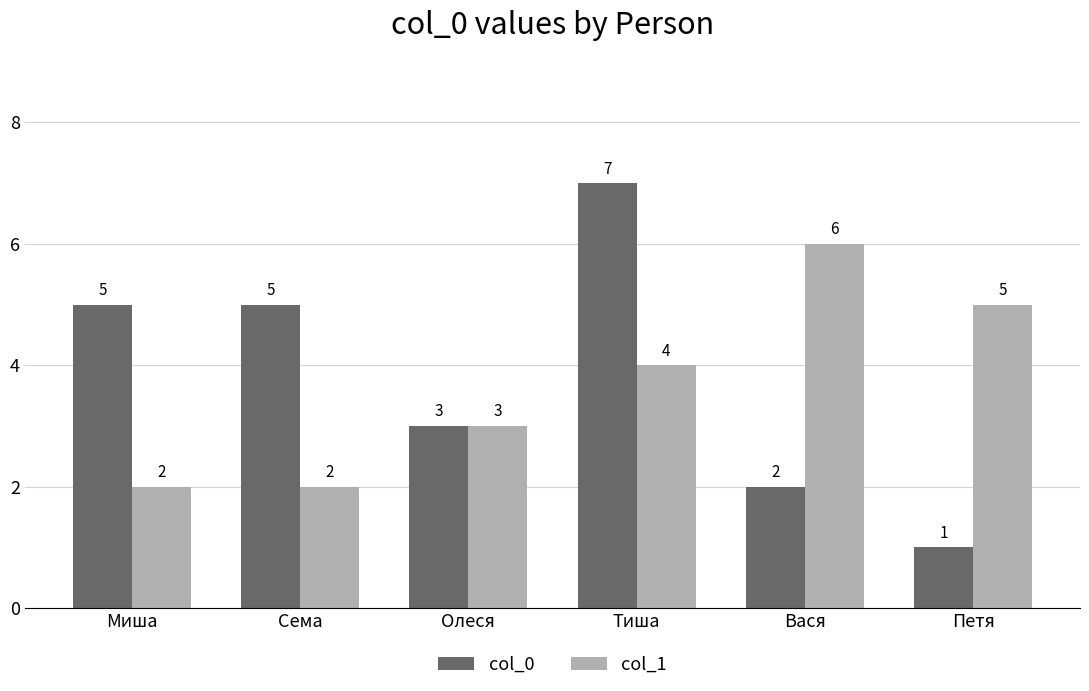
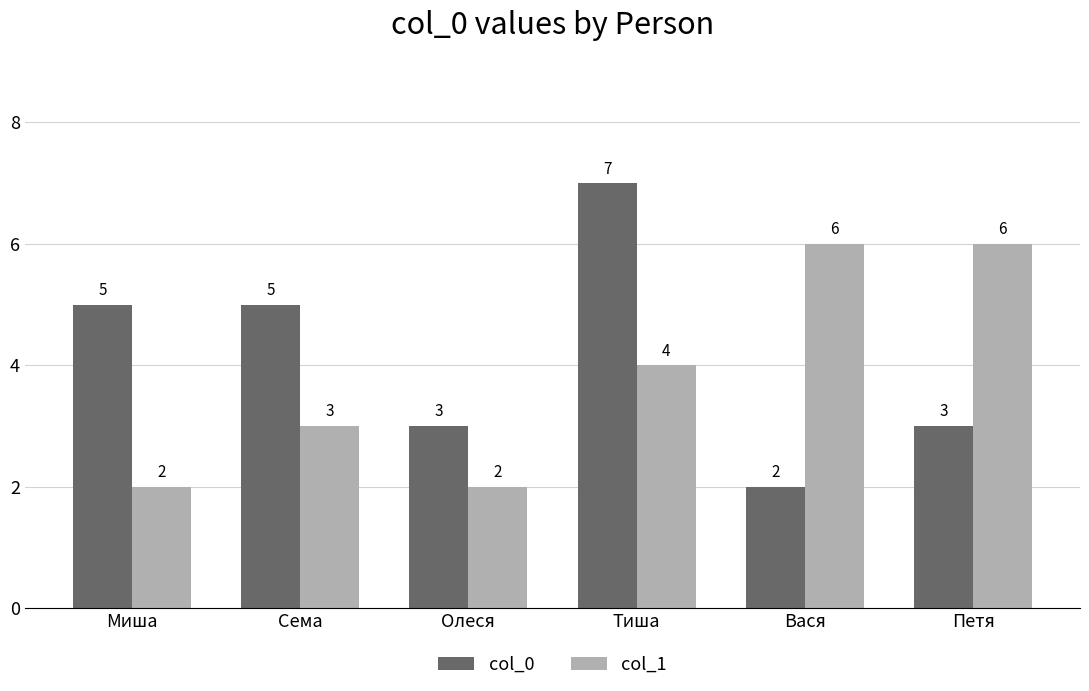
col_1, Сема: 2 -> 3
col_1, Олеся: 3 -> 2
col_0, Петя: 1 -> 3
col_1, Петя: 5 -> 6
